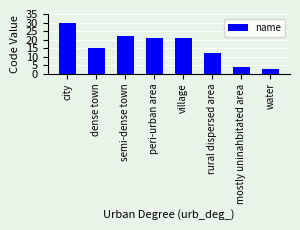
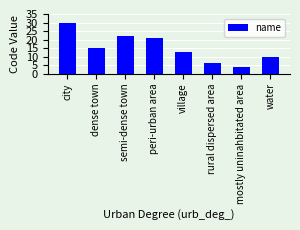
village: 21 -> 13
rural dispersed area: 12 -> 6
water: 3 -> 10
